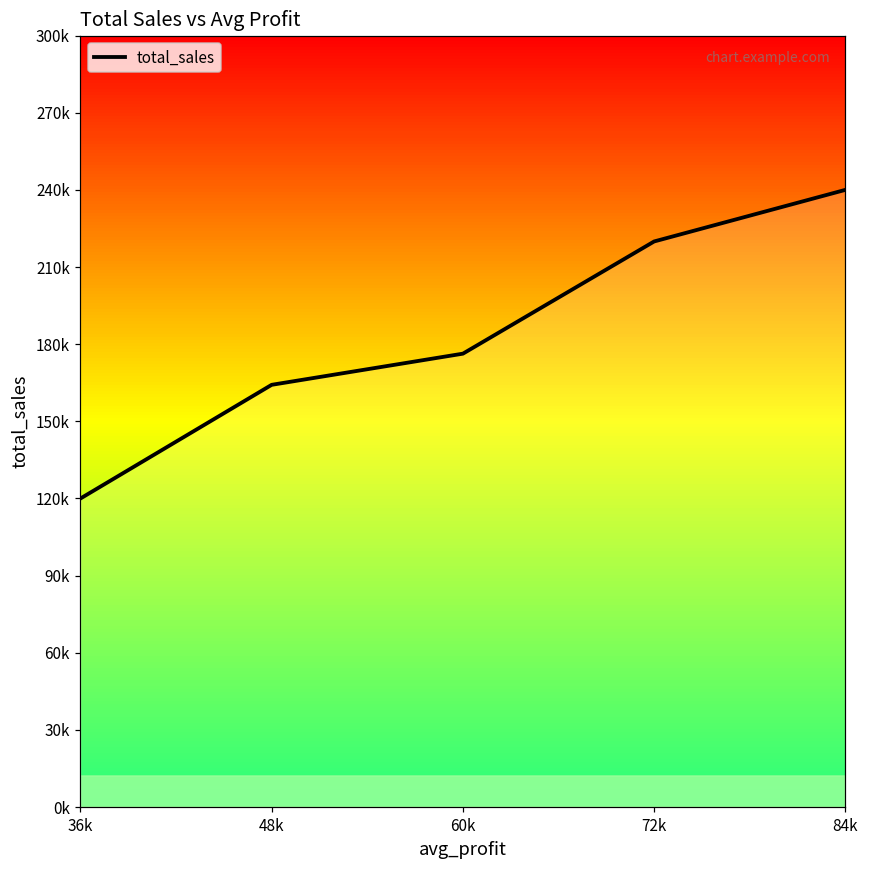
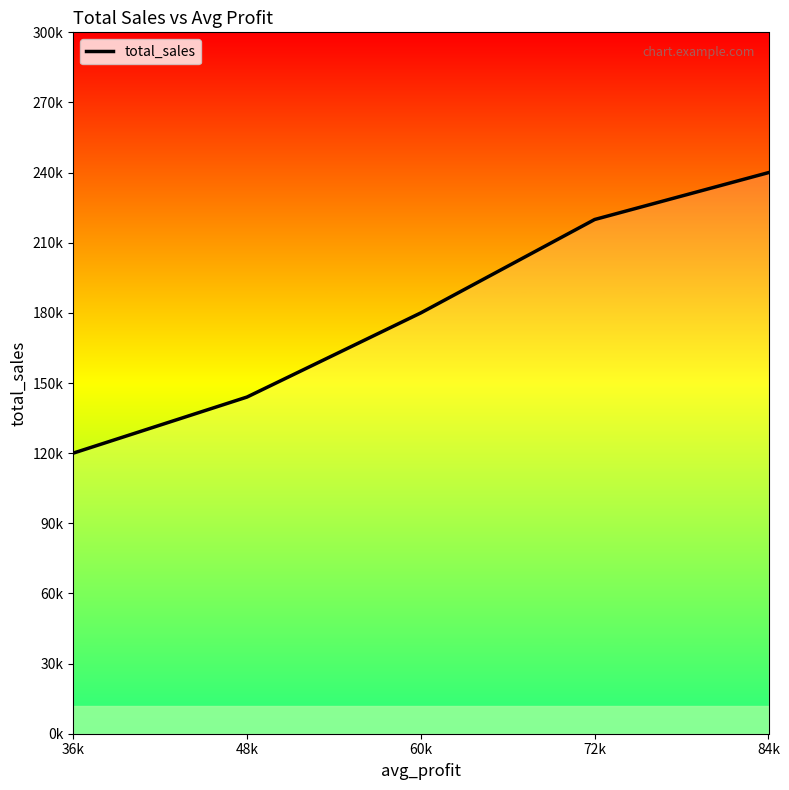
48k: 164000 -> 144000
60k: 176000 -> 180000
